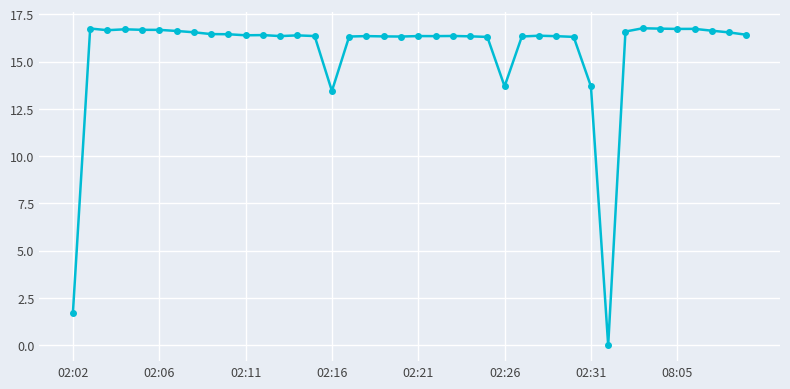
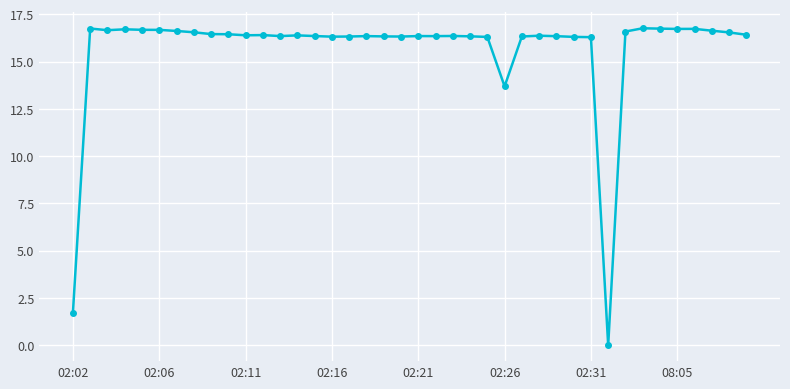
02:16: 13.4 -> 16.3
02:31: 13.7 -> 16.3
